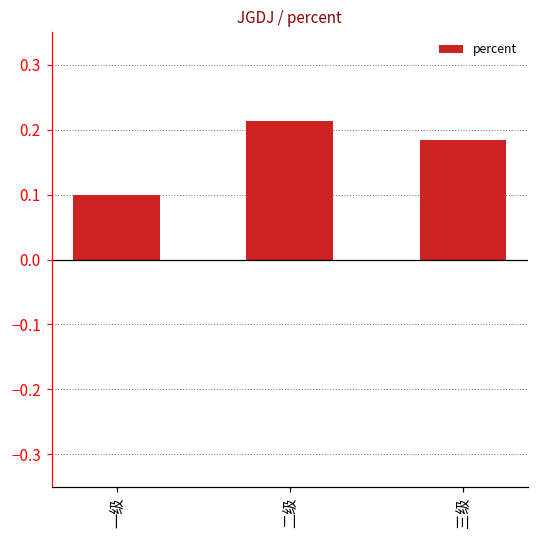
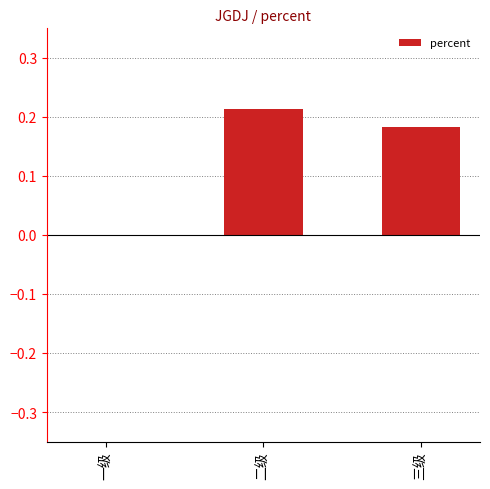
一级: 0.1 -> 0.0
